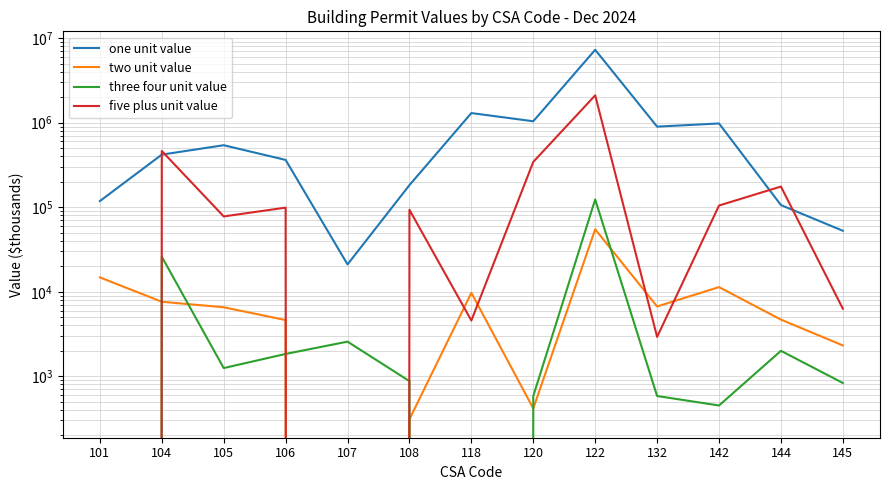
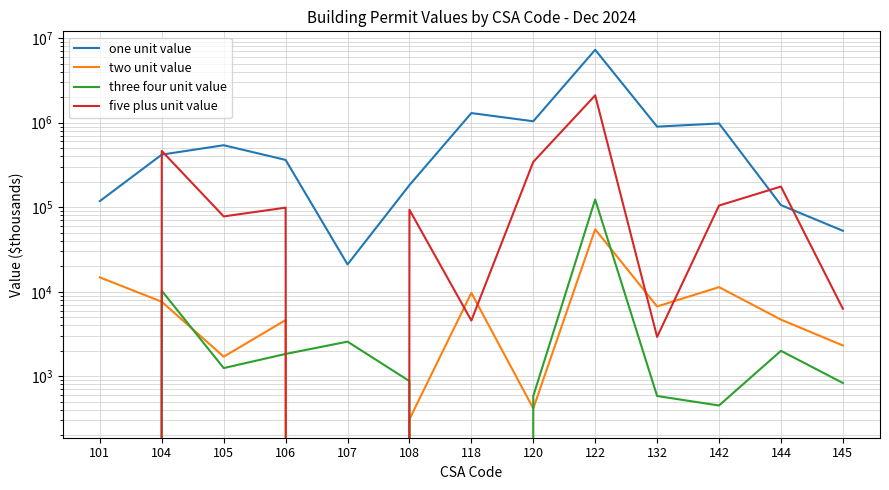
three four unit value, 104: 26000 -> 10000
two unit value, 105: 7000 -> 1700
